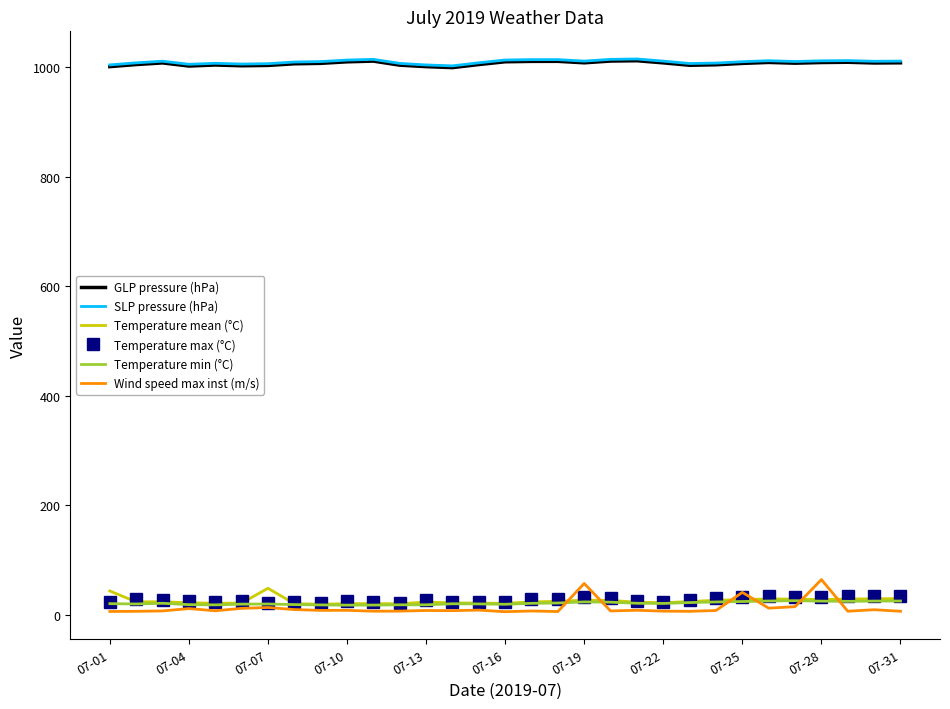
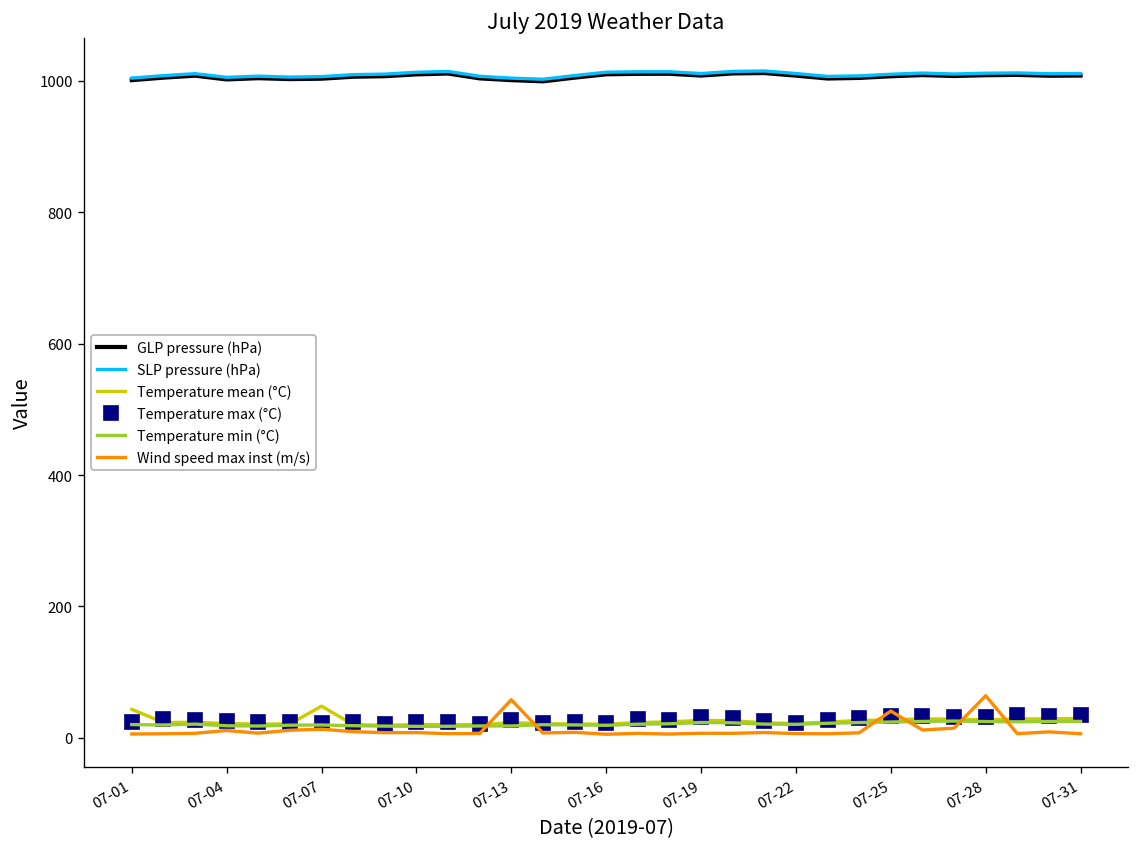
Wind speed max inst (m/s), 07-13: 10 -> 60
Wind speed max inst (m/s), 07-19: 60 -> 10
